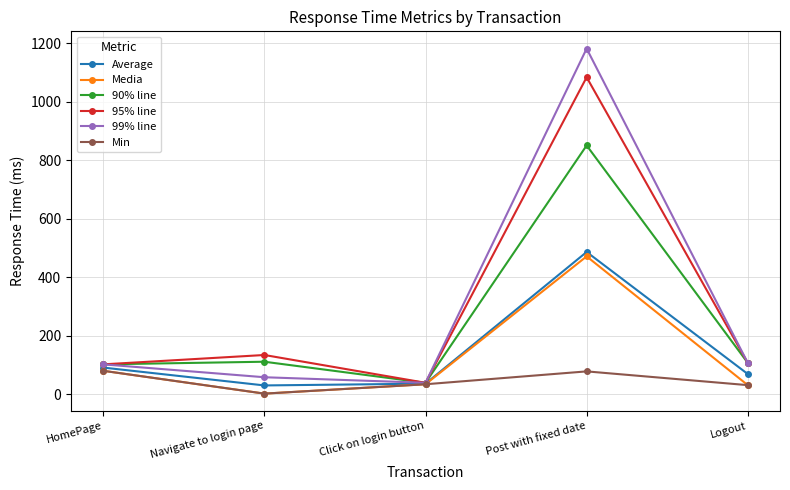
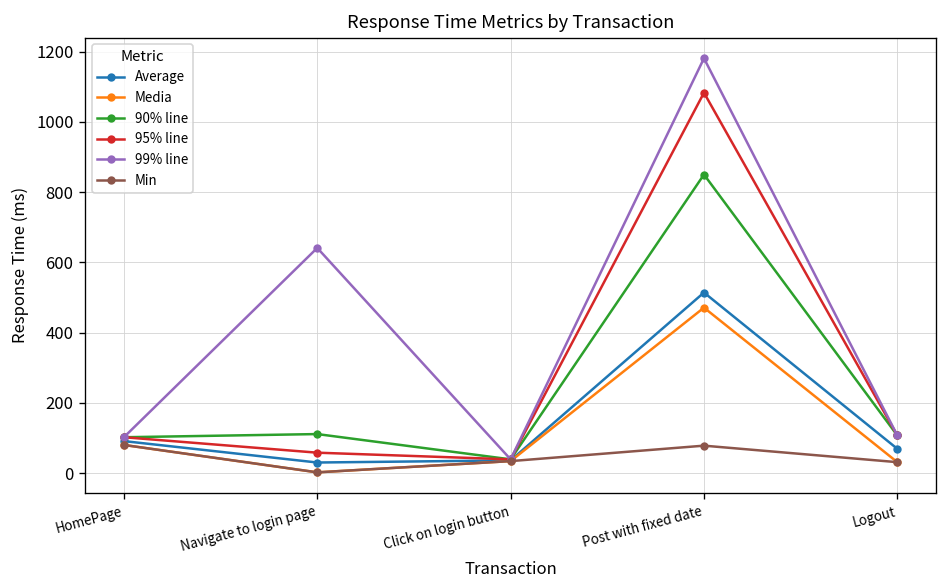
95% line, Navigate to login page: 130 -> 60
99% line, Navigate to login page: 60 -> 640
Average, Post with fixed date: 490 -> 510
